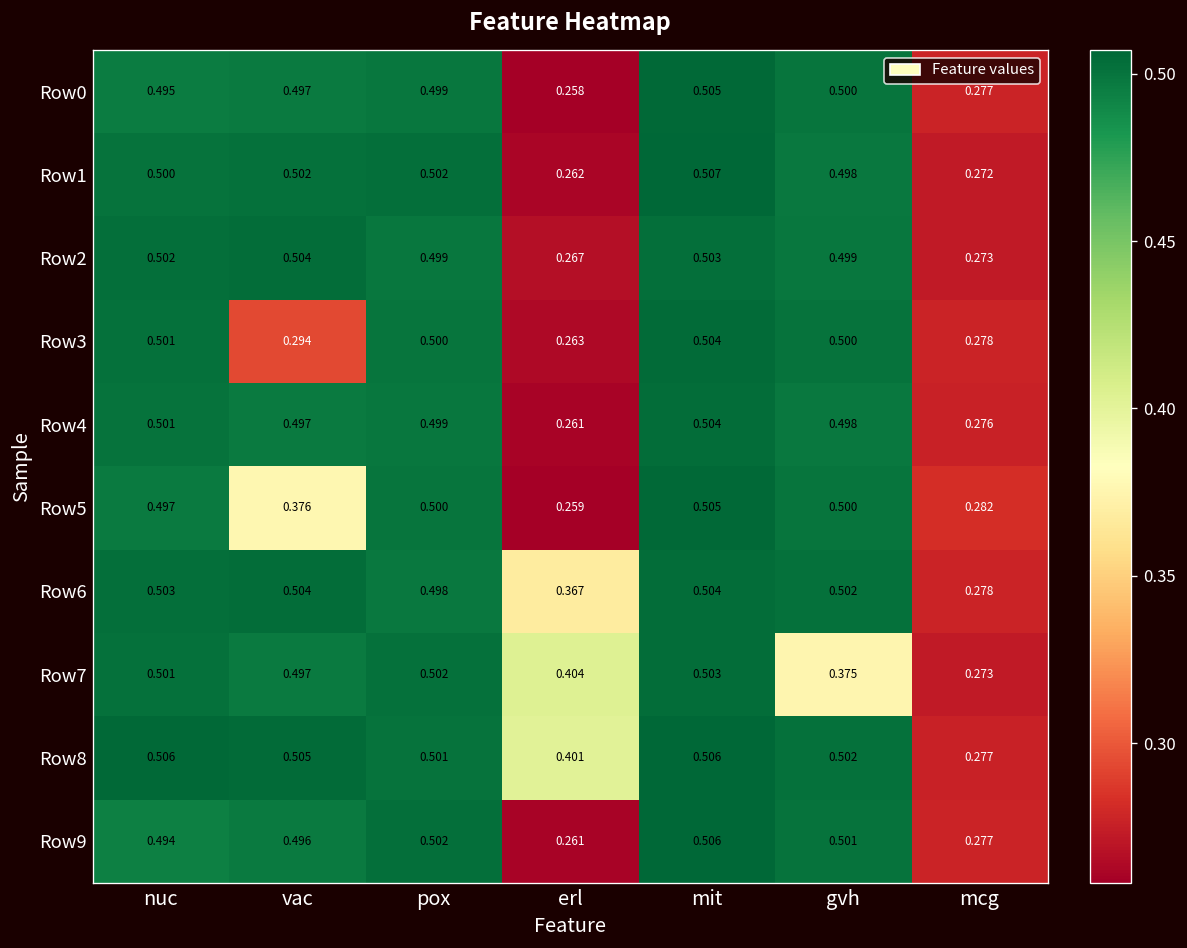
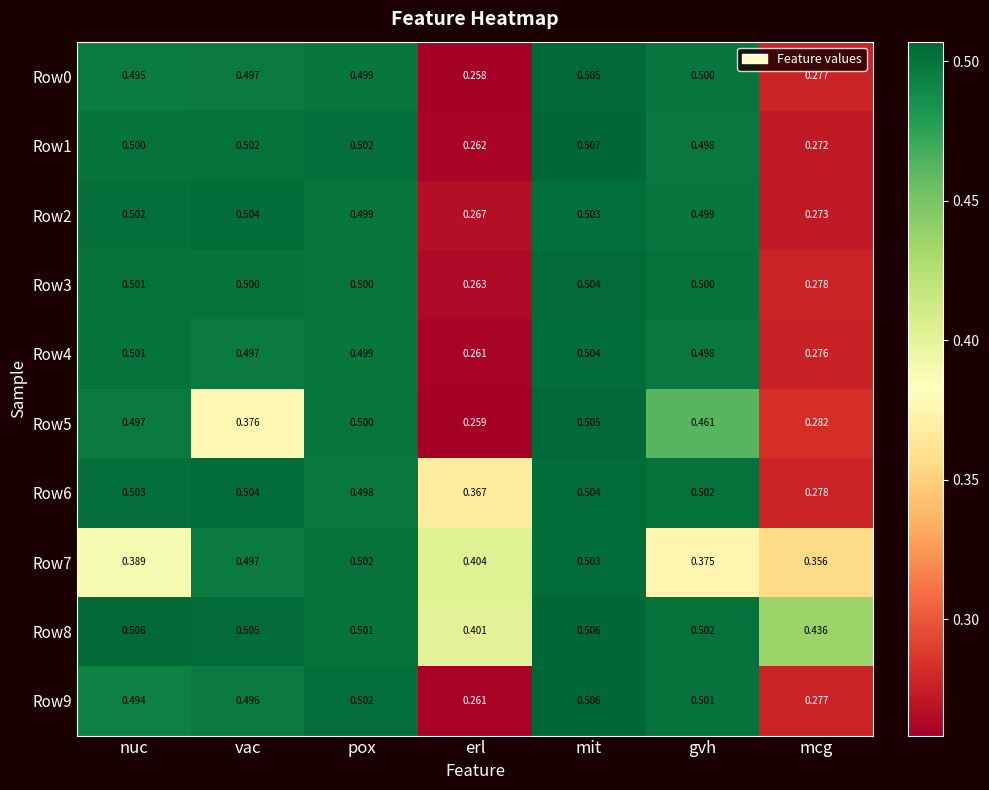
Row3, vac: 0.294 -> 0.500
Row5, gvh: 0.500 -> 0.461
Row7, nuc: 0.501 -> 0.389
Row7, mcg: 0.273 -> 0.356
Row8, mcg: 0.277 -> 0.436
